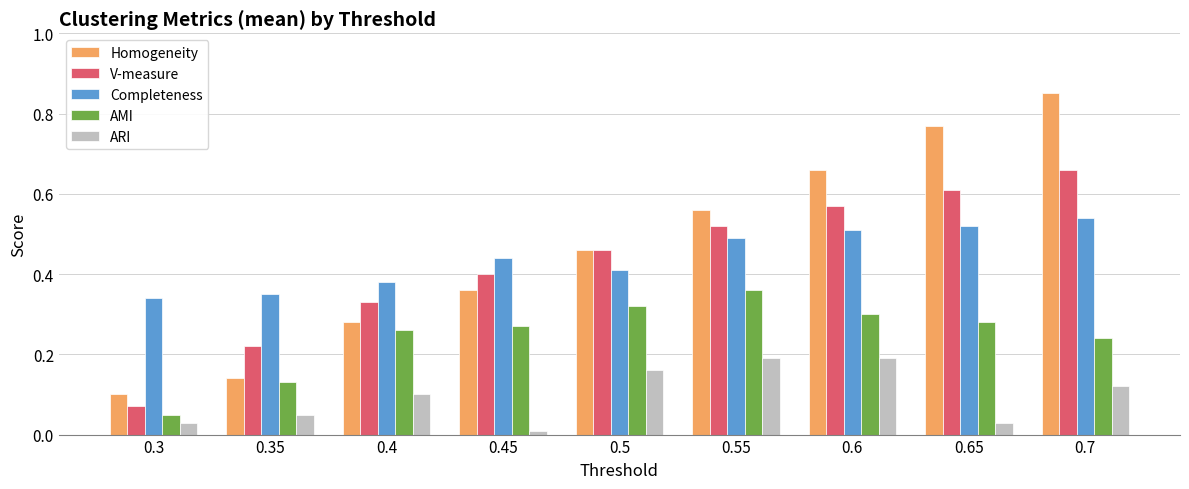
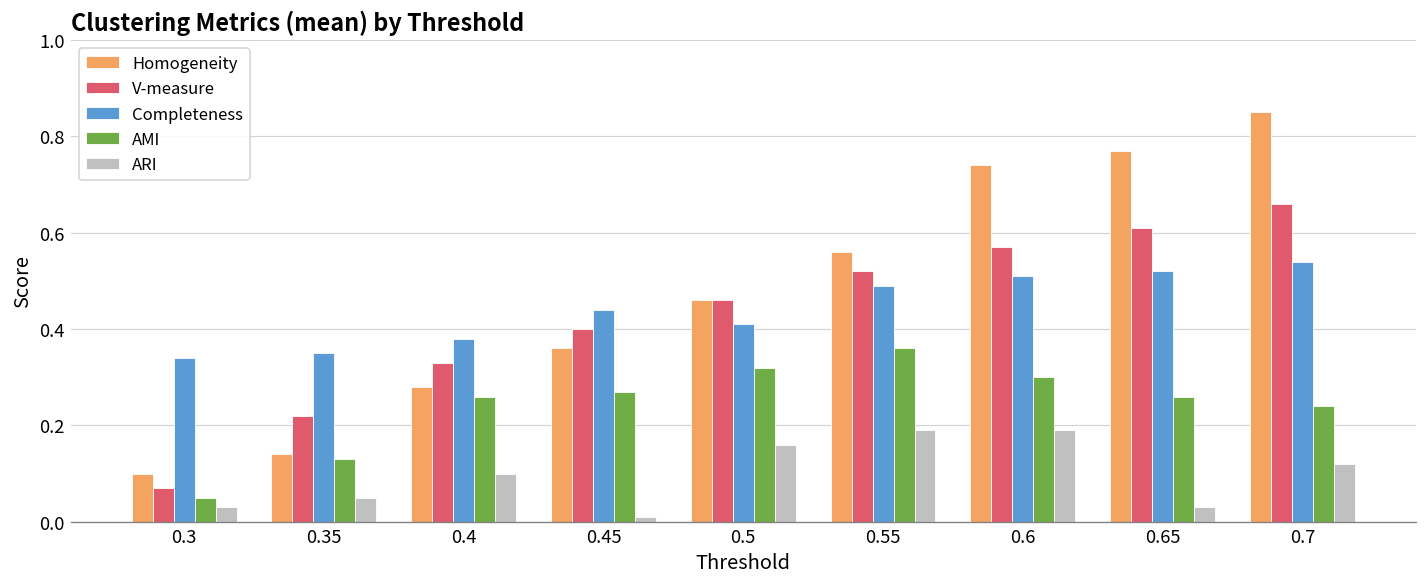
Homogeneity, 0.6: 0.66 -> 0.74
AMI, 0.65: 0.28 -> 0.26
